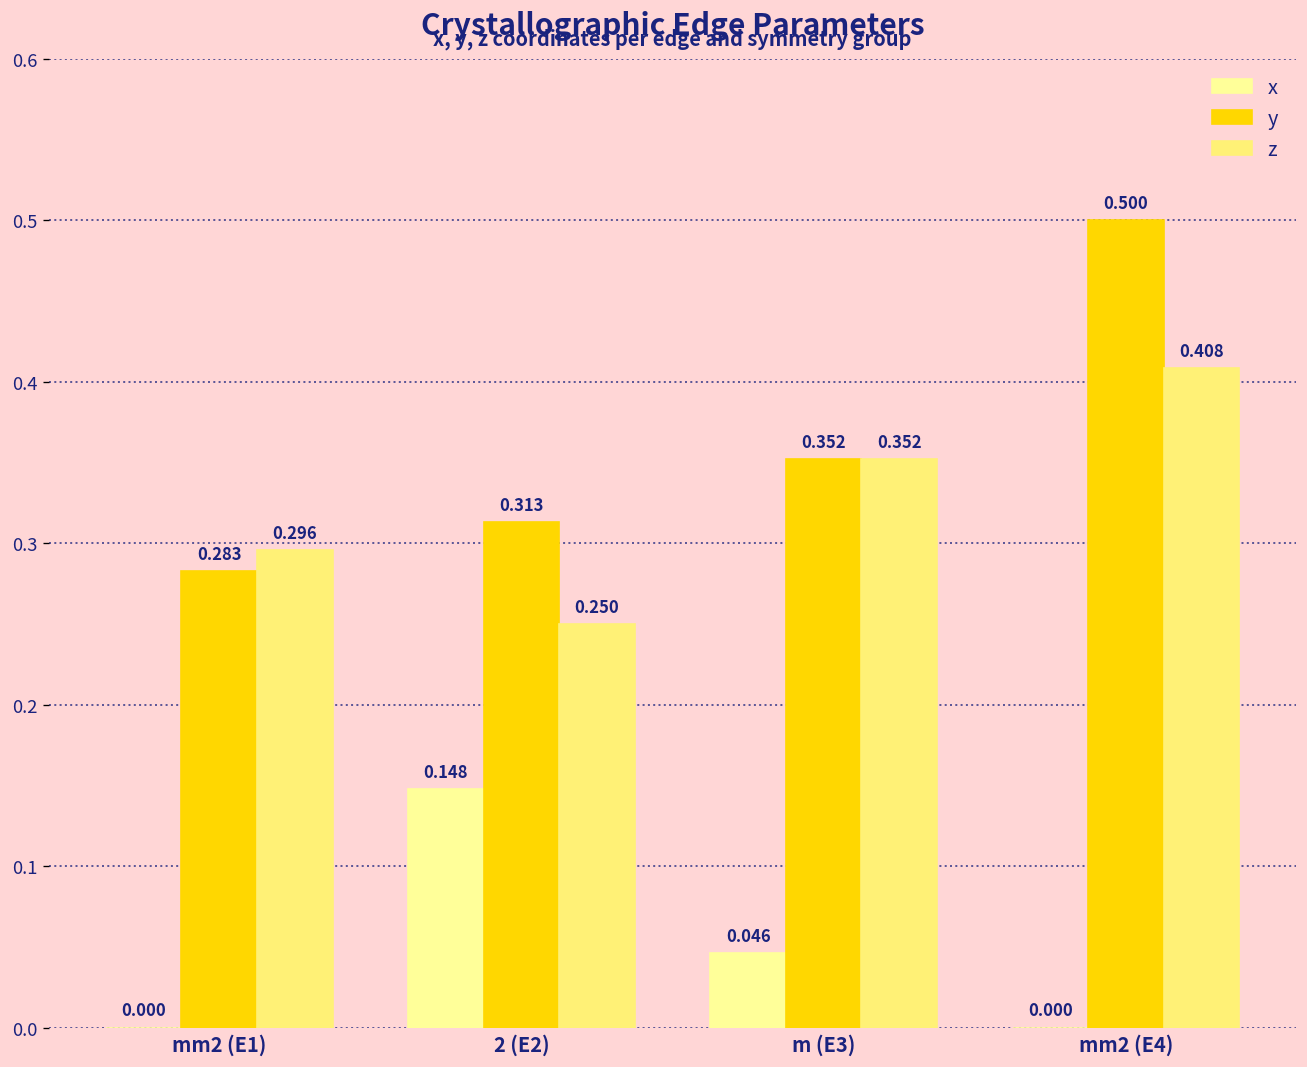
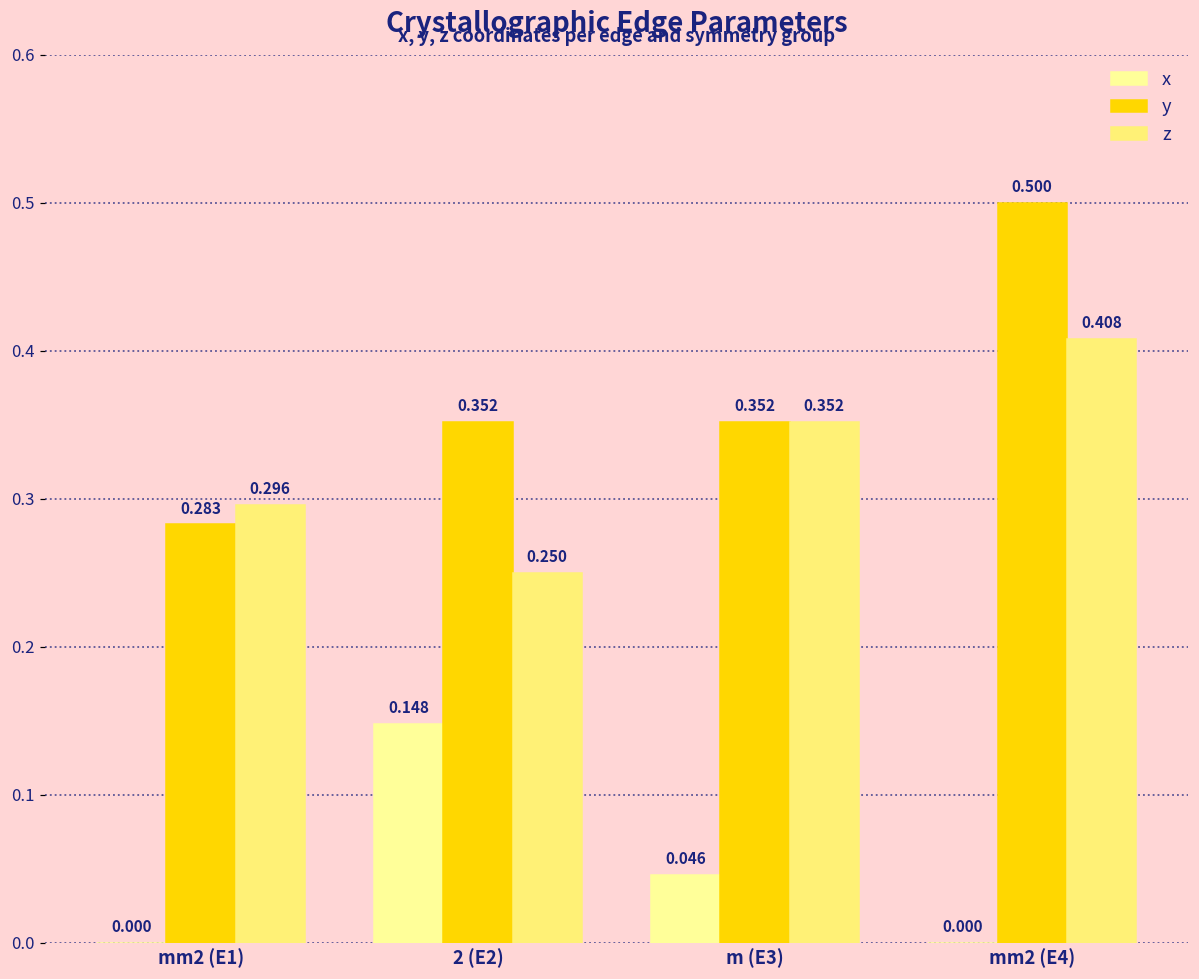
y, 2 (E2): 0.313 -> 0.352
